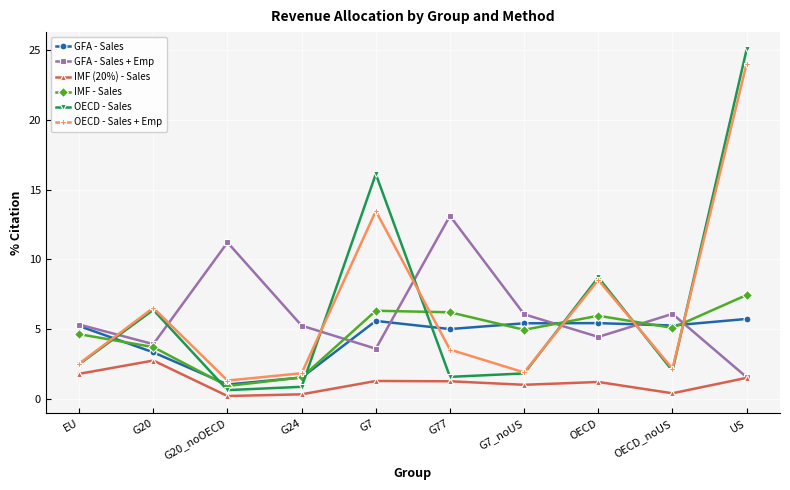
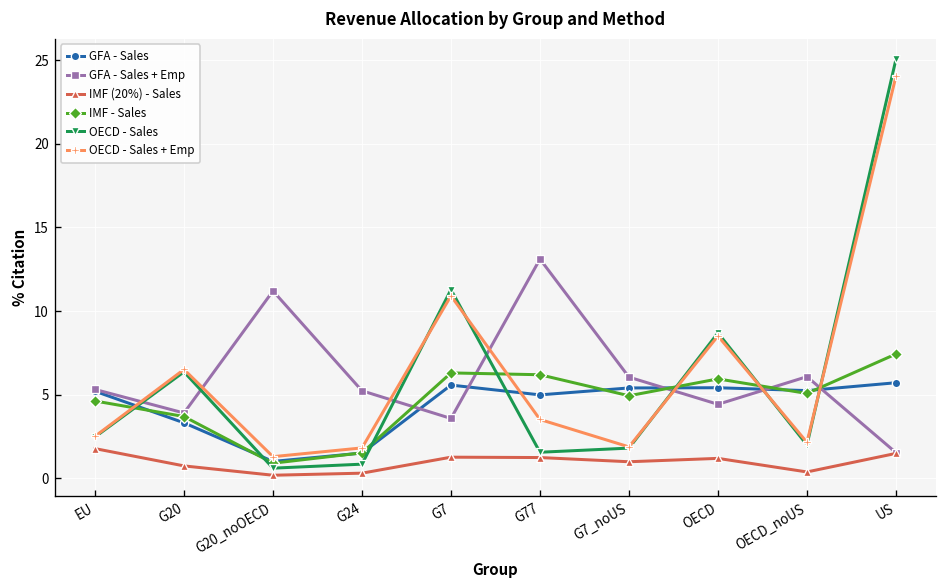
IMF (20%) - Sales, G20: 2.7 -> 0.7
OECD - Sales, G7: 16.1 -> 11.3
OECD - Sales + Emp, G7: 13.5 -> 10.9
